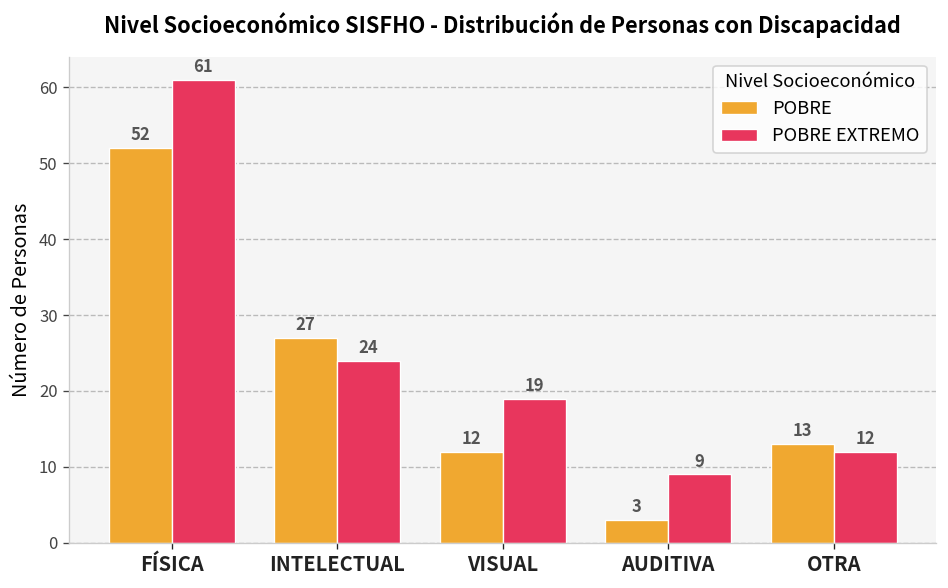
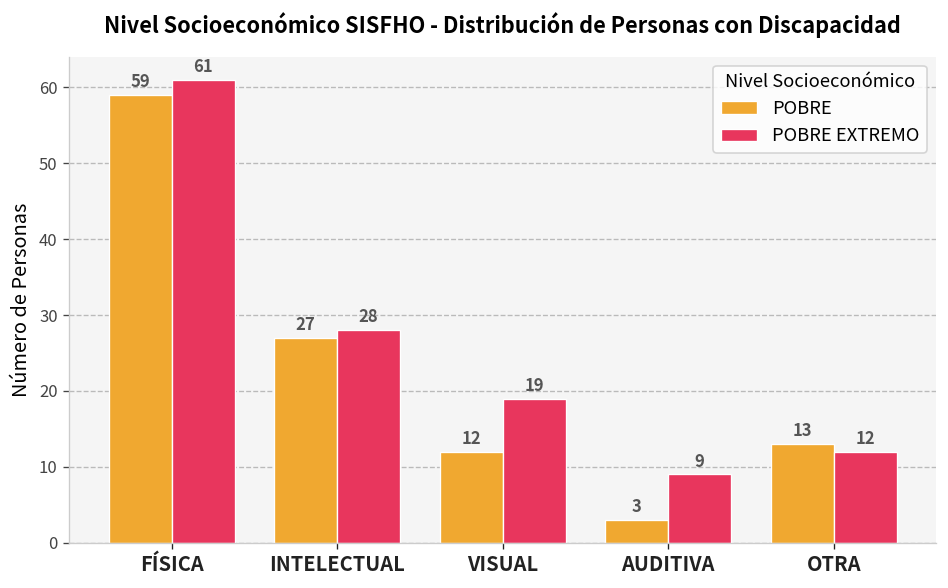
POBRE, FÍSICA: 52 -> 59
POBRE EXTREMO, INTELECTUAL: 24 -> 28
